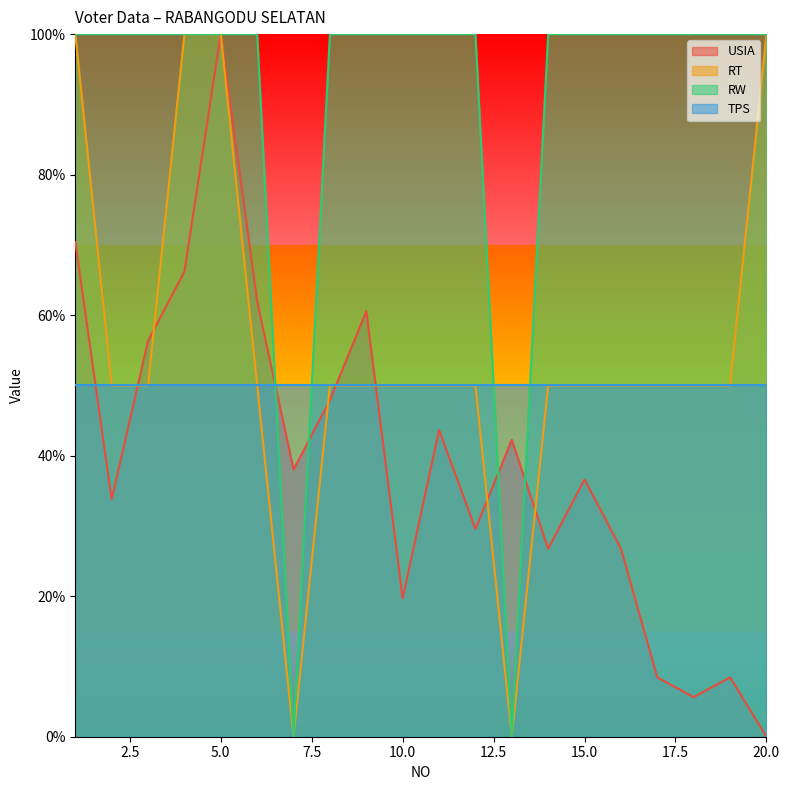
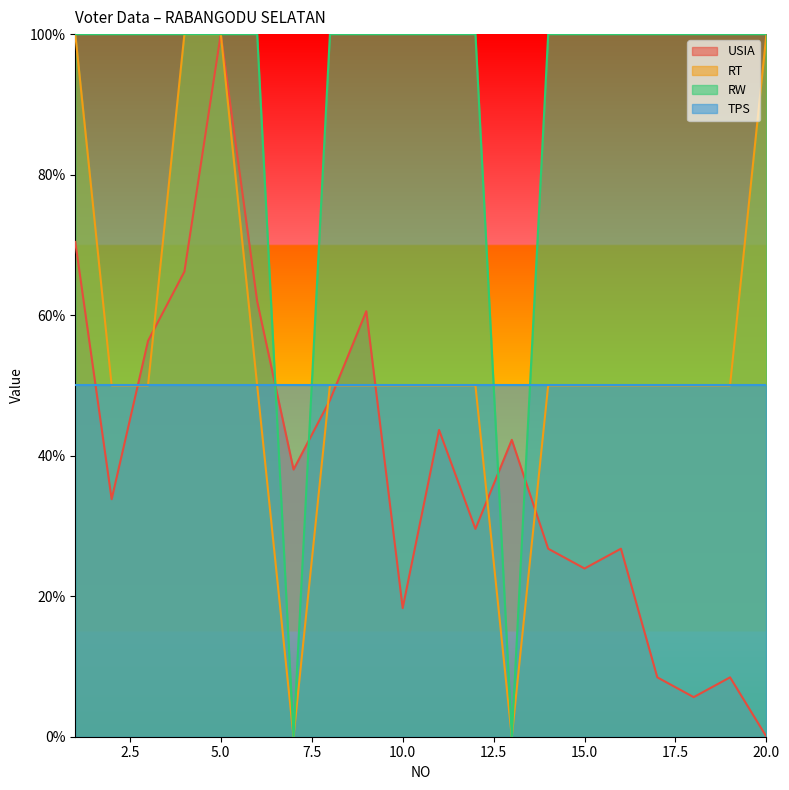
USIA, 10.0: 20% -> 18%
USIA, 15.0: 37% -> 24%
